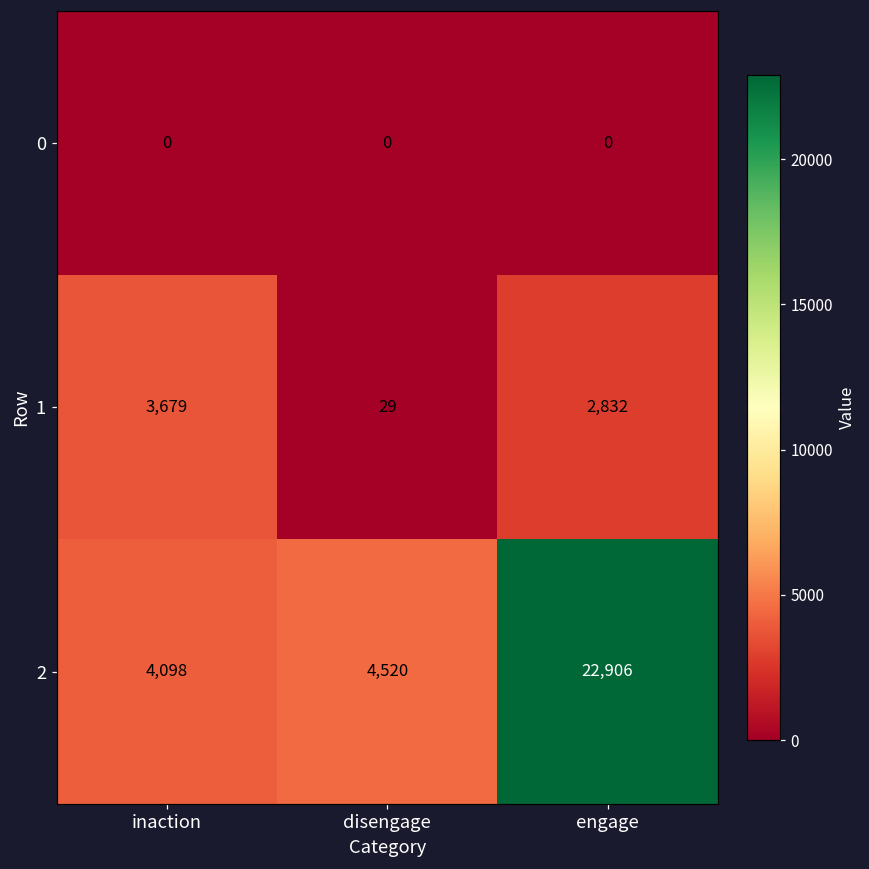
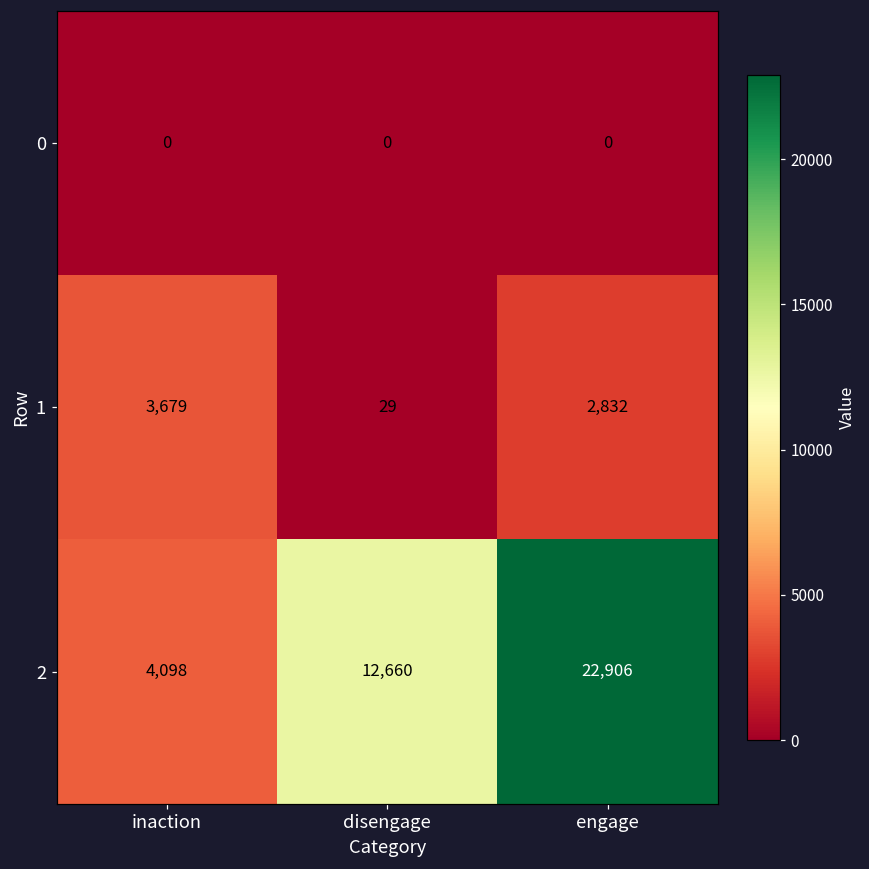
2, disengage: 4,520 -> 12,660
